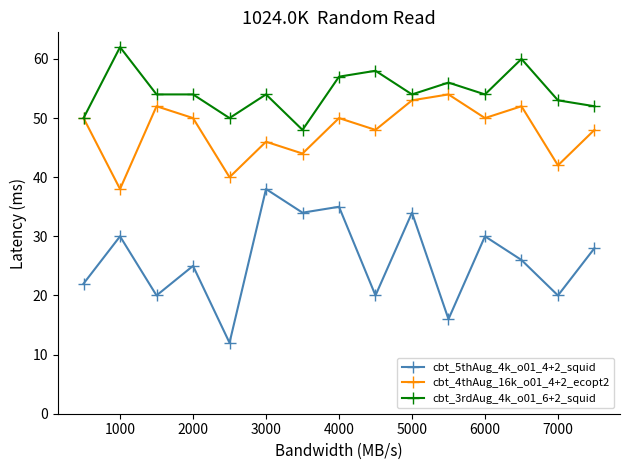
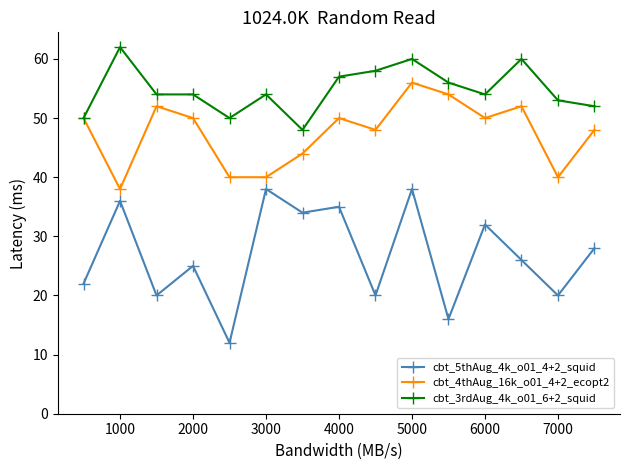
cbt_5thAug_4k_o01_4+2_squid, 1000: 30 -> 36
cbt_4thAug_16k_o01_4+2_ecopt2, 3000: 46 -> 40
cbt_5thAug_4k_o01_4+2_squid, 5000: 34 -> 38
cbt_4thAug_16k_o01_4+2_ecopt2, 5000: 53 -> 56
cbt_3rdAug_4k_o01_6+2_squid, 5000: 54 -> 60
cbt_5thAug_4k_o01_4+2_squid, 6000: 30 -> 32
cbt_4thAug_16k_o01_4+2_ecopt2, 7000: 42 -> 40
